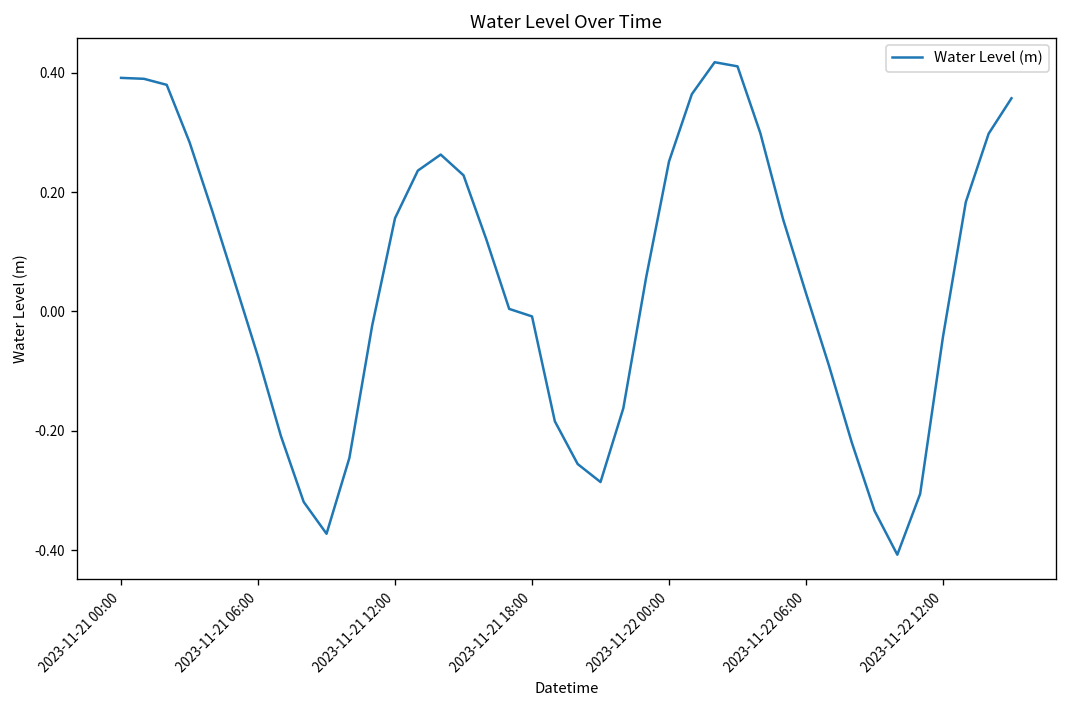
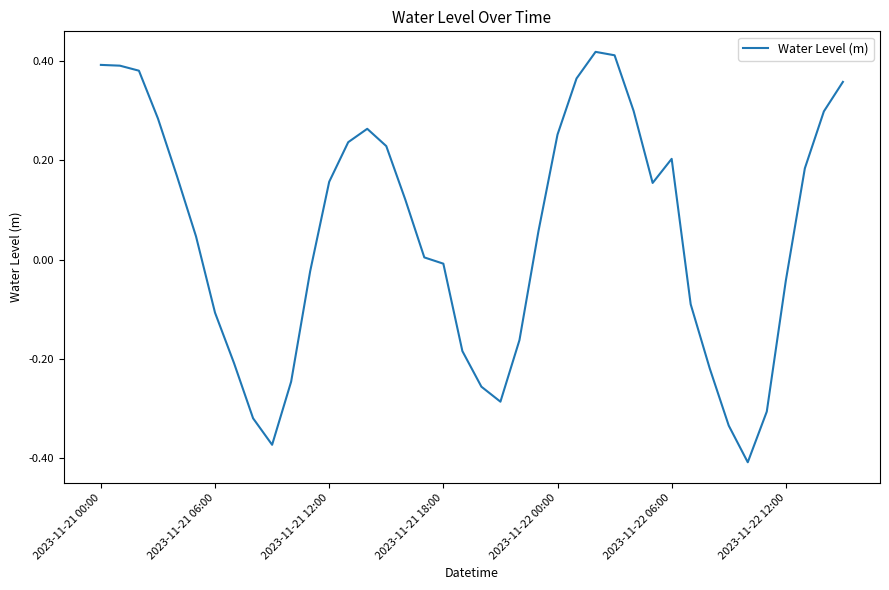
2023-11-21 06:00: -0.08 -> -0.11
2023-11-22 06:00: 0.03 -> 0.20
